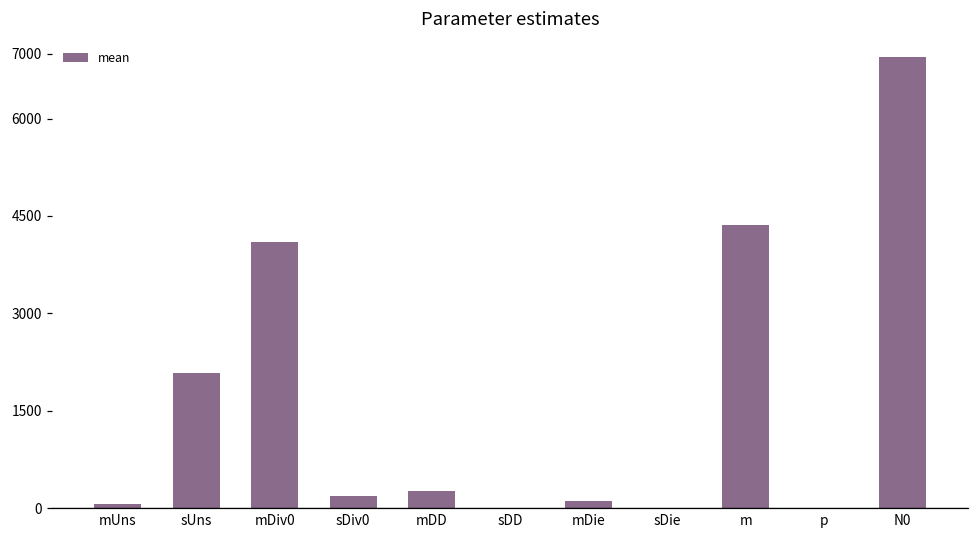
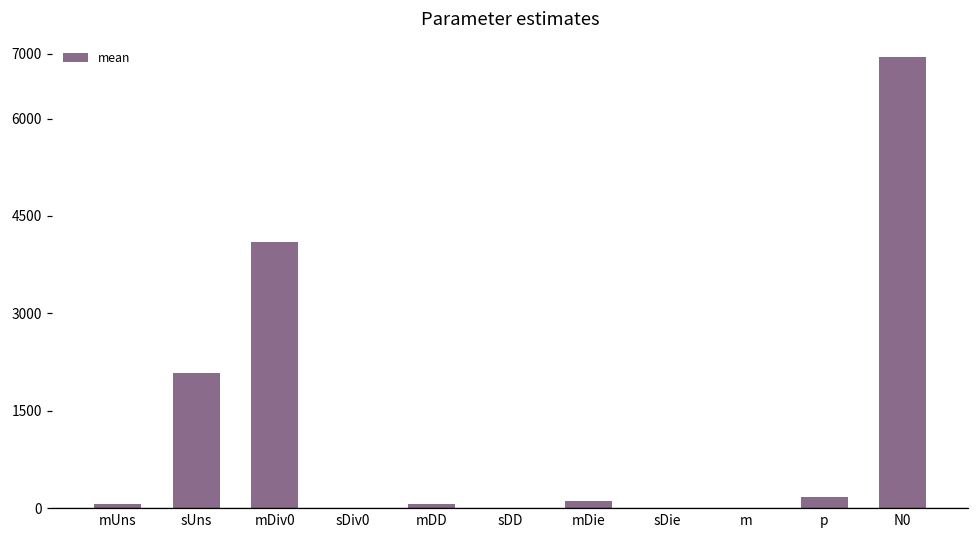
sDiv0: 200 -> 0
mDD: 300 -> 100
m: 4400 -> 0
p: 0 -> 200
